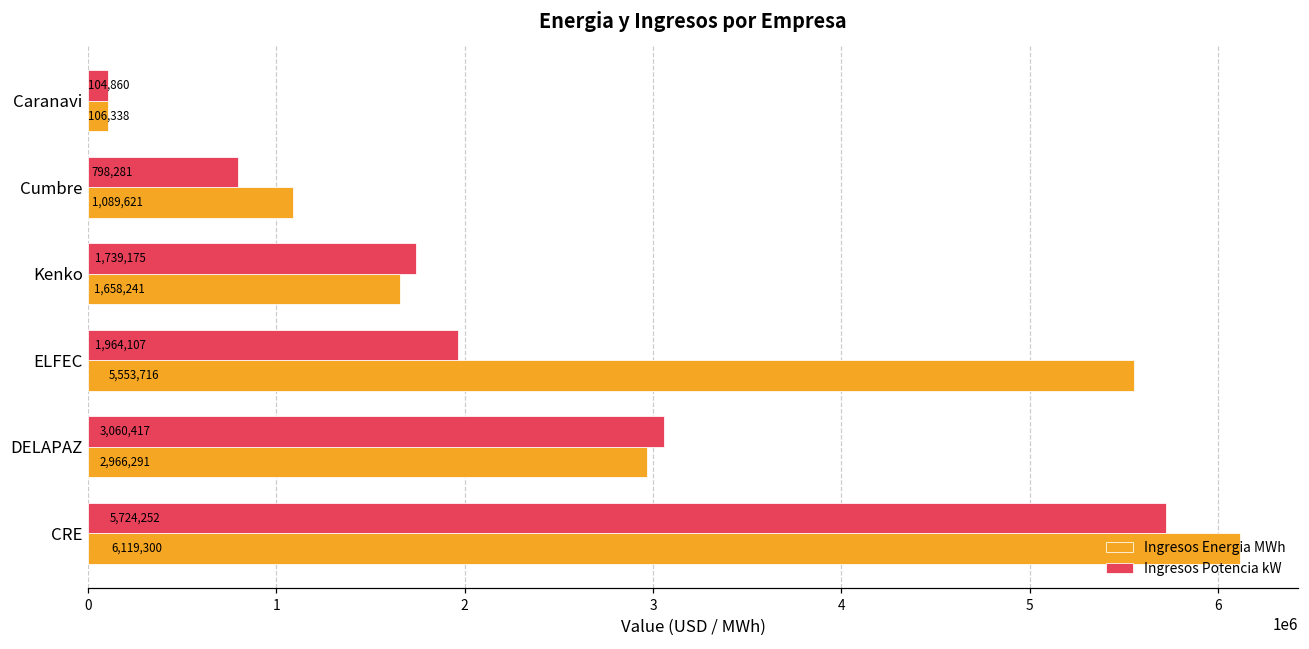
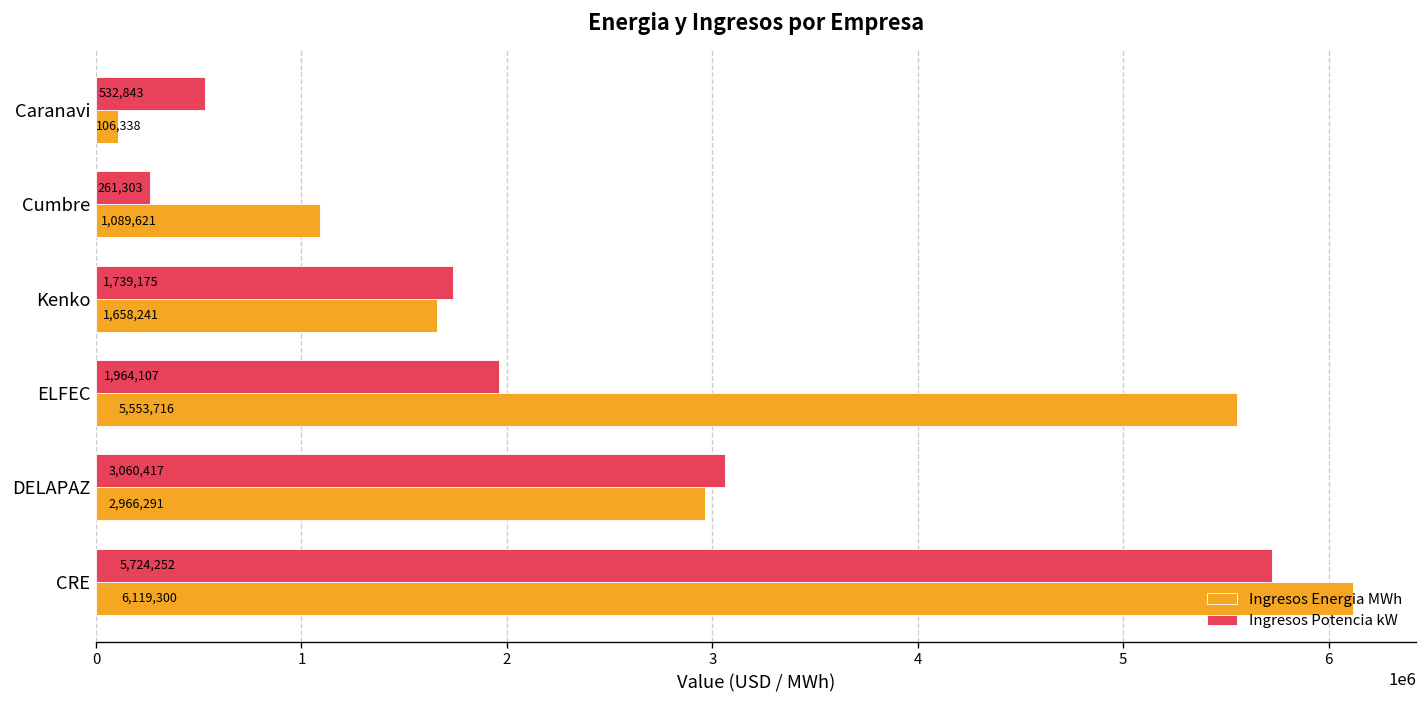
Ingresos Potencia kW, Caranavi: 104,860 -> 532,843
Ingresos Potencia kW, Cumbre: 798,281 -> 261,303
